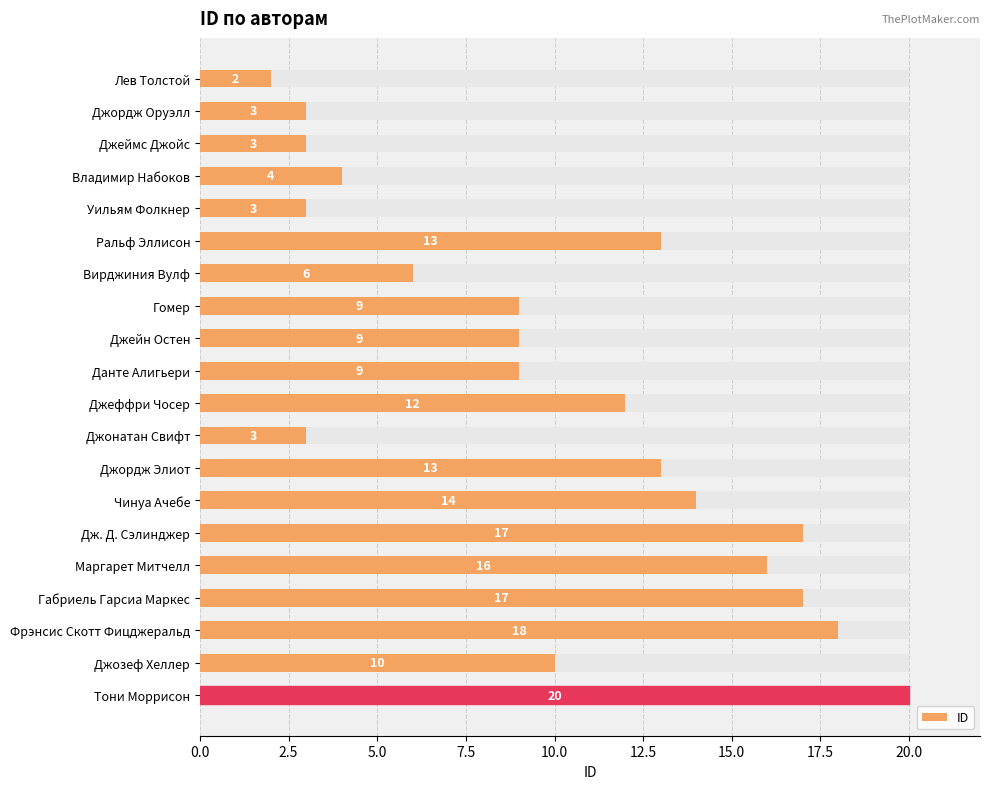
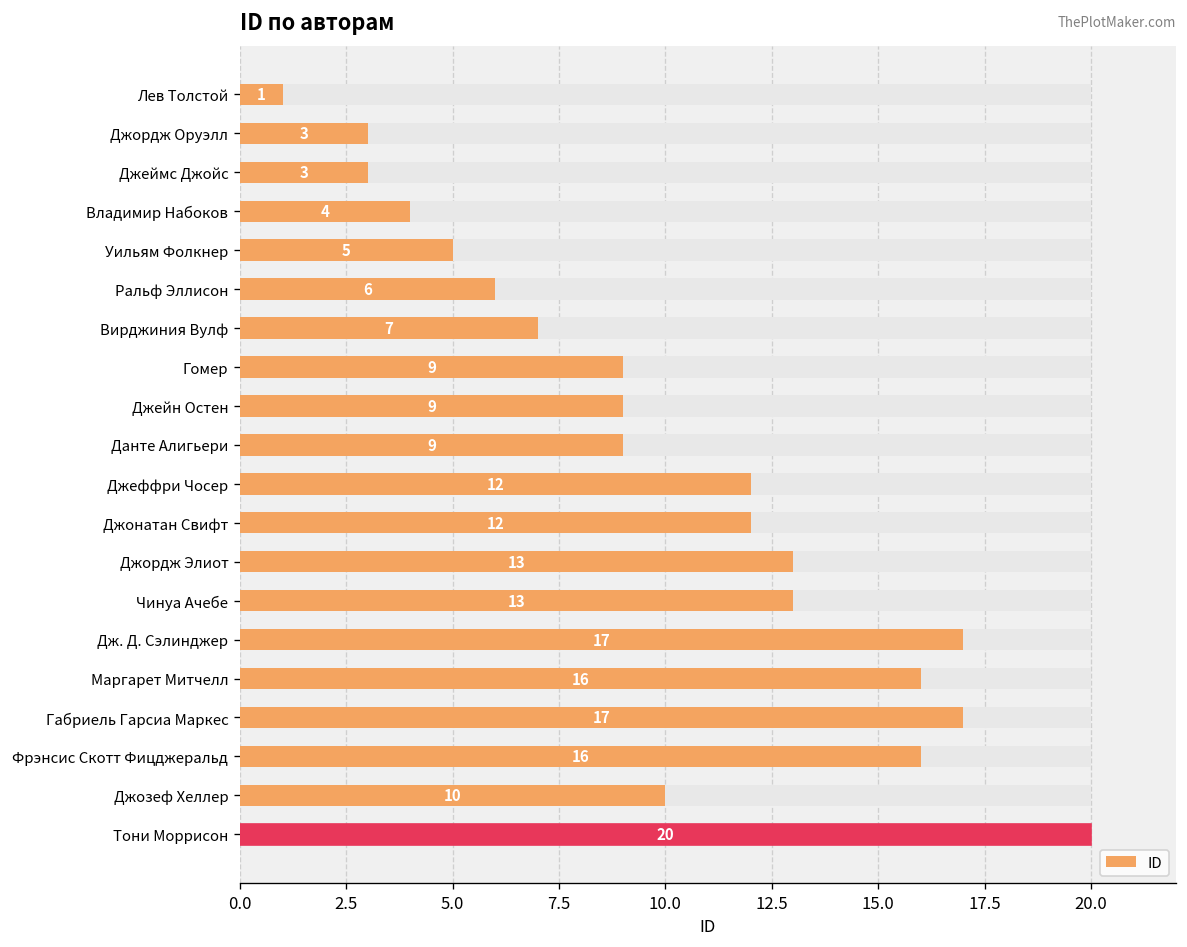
ID, Лев Толстой: 2 -> 1
ID, Уильям Фолкнер: 3 -> 5
ID, Ральф Эллисон: 13 -> 6
ID, Вирджиния Вулф: 6 -> 7
ID, Джонатан Свифт: 3 -> 12
ID, Чинуа Ачебе: 14 -> 13
ID, Фрэнсис Скотт Фицджеральд: 18 -> 16
